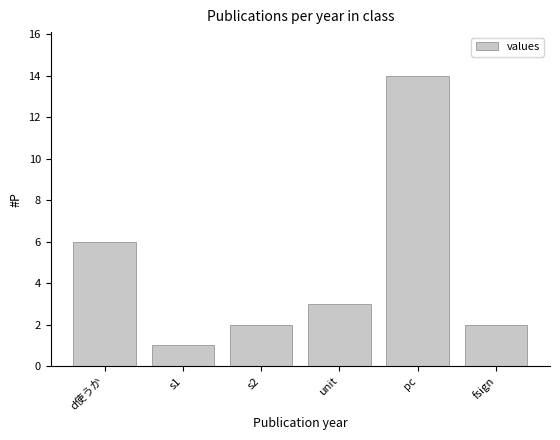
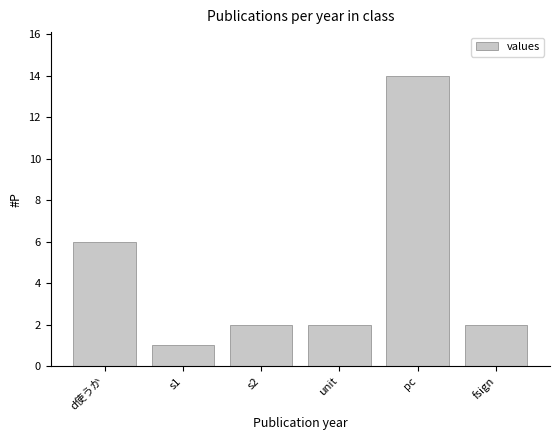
unit: 3 -> 2
